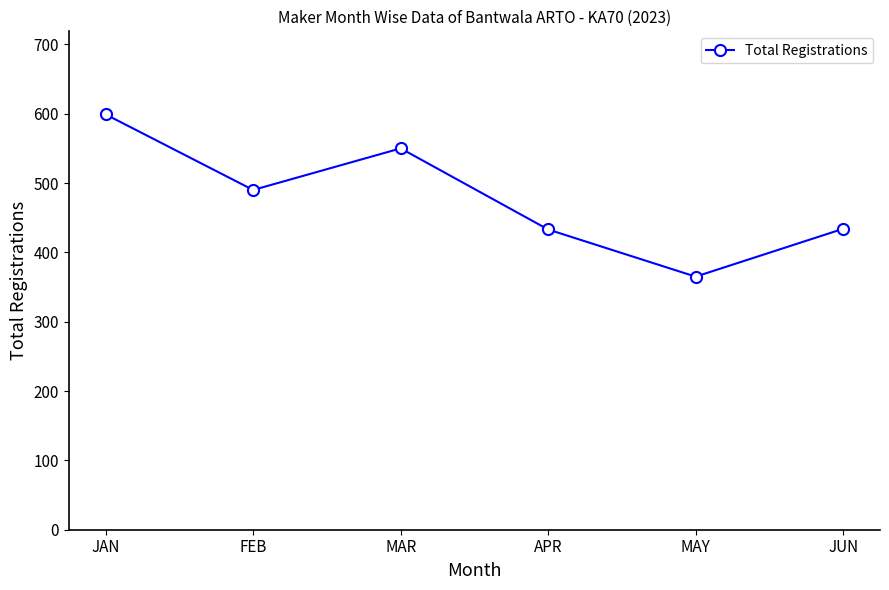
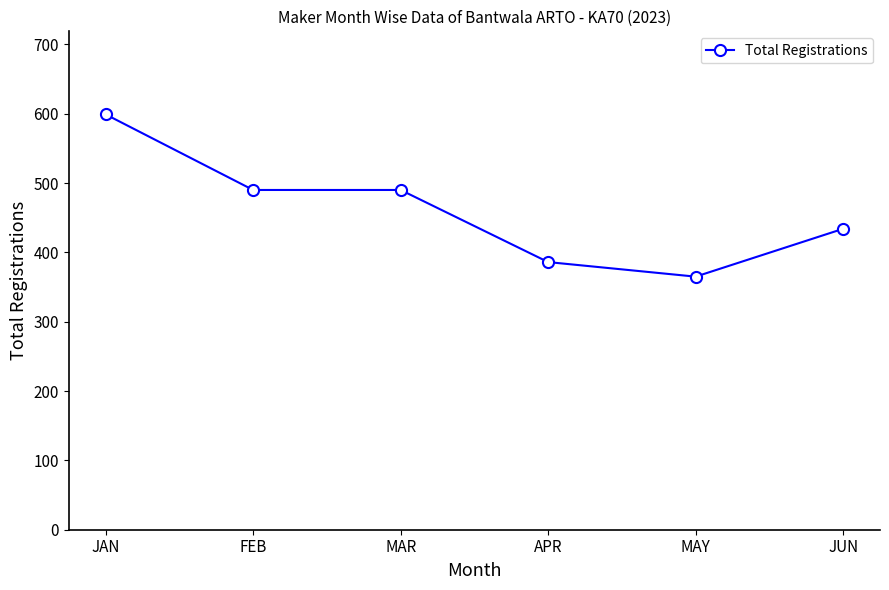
MAR: 550 -> 490
APR: 430 -> 390
